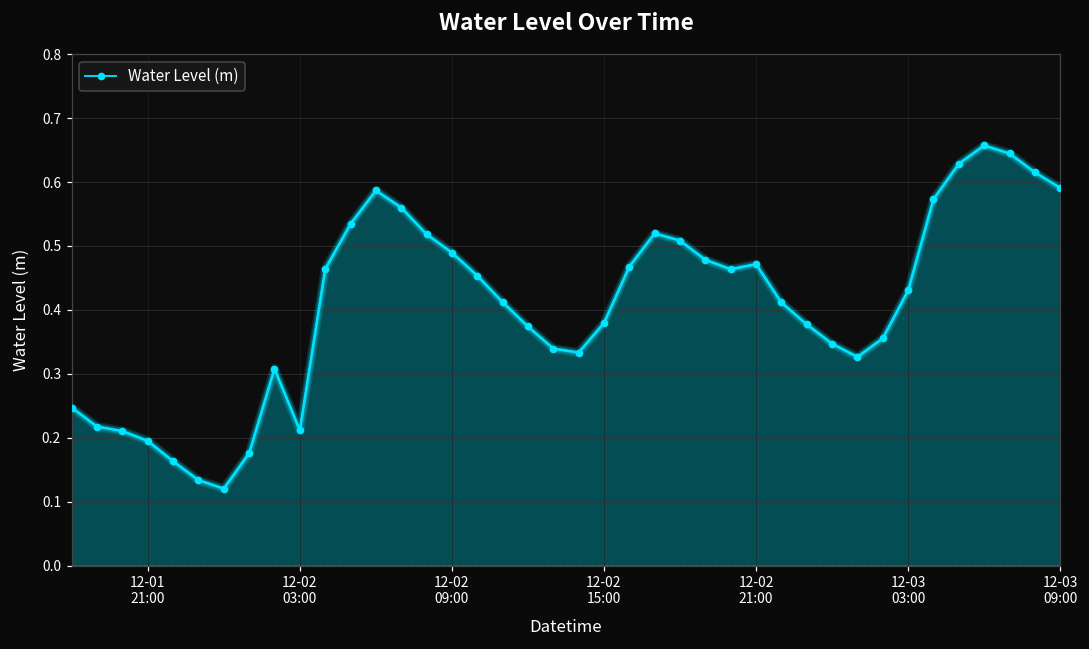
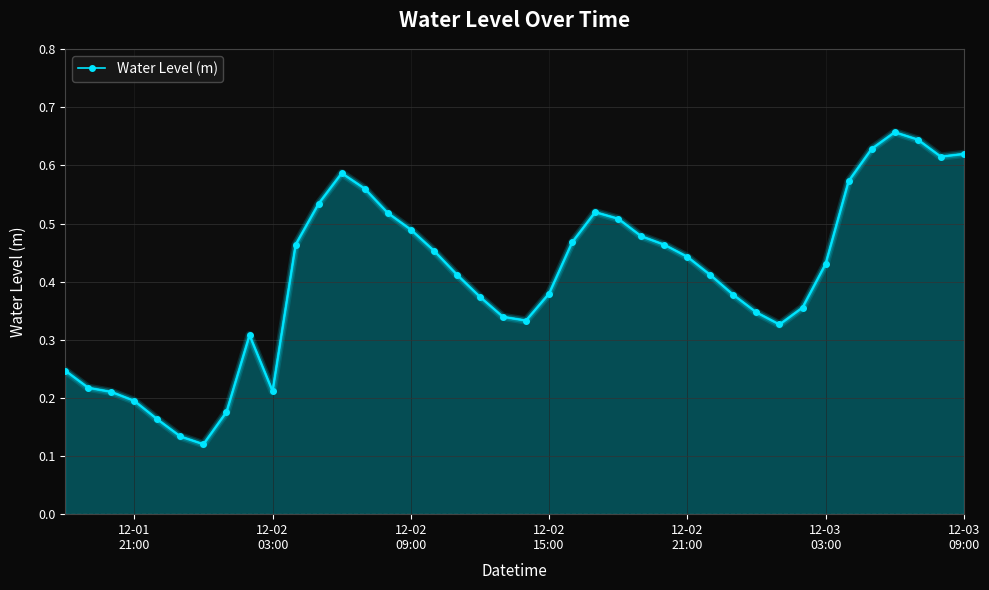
12-02 21:00: 0.47 -> 0.44
12-03 09:00: 0.59 -> 0.62
